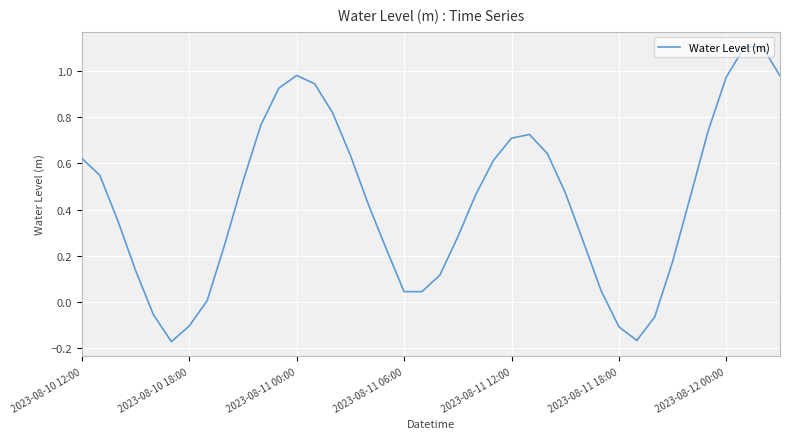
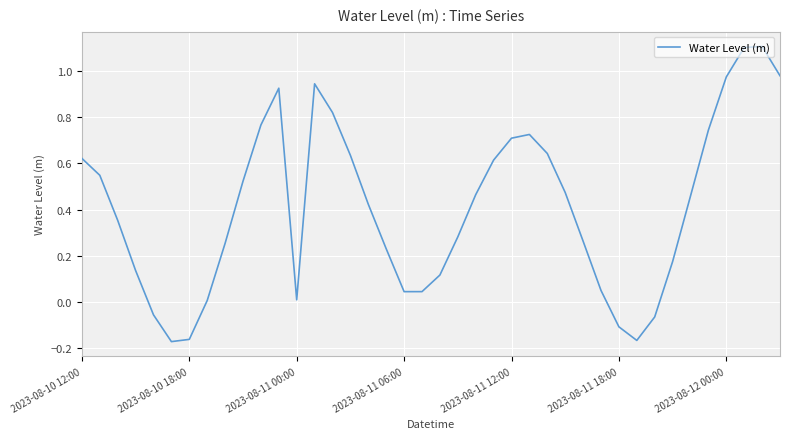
2023-08-10 18:00: -0.11 -> -0.16
2023-08-11 00:00: 0.98 -> 0.01
